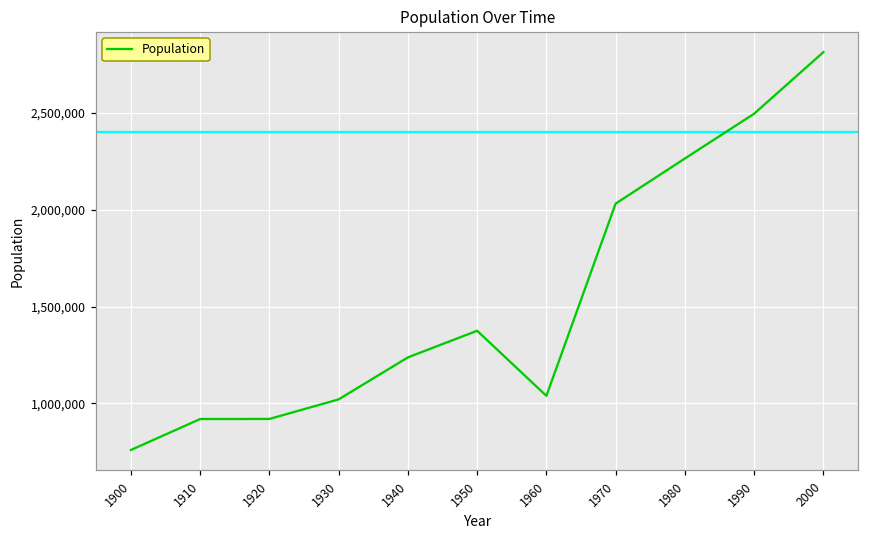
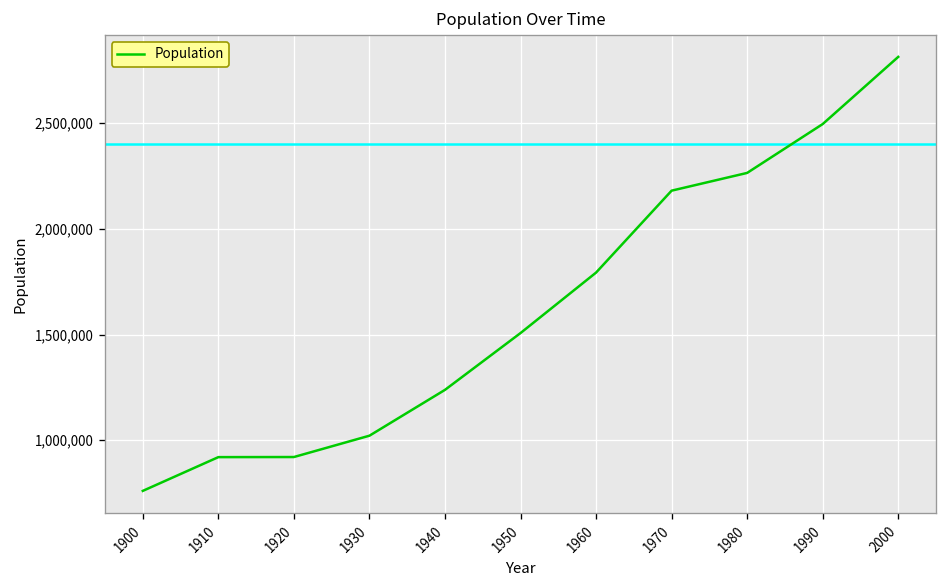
1950: 1,380,000 -> 1,510,000
1960: 1,040,000 -> 1,790,000
1970: 2,030,000 -> 2,180,000
